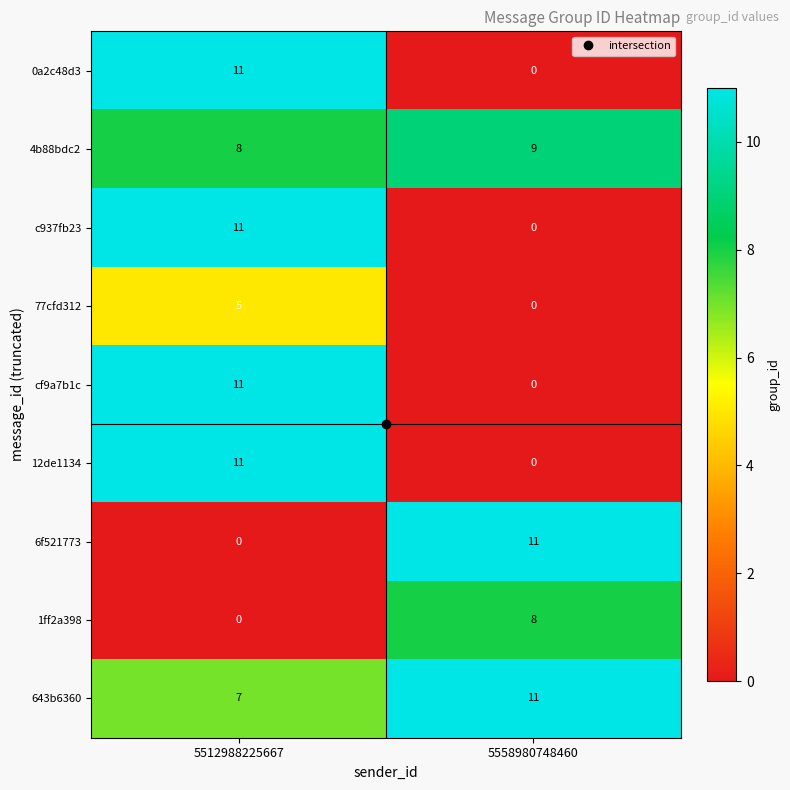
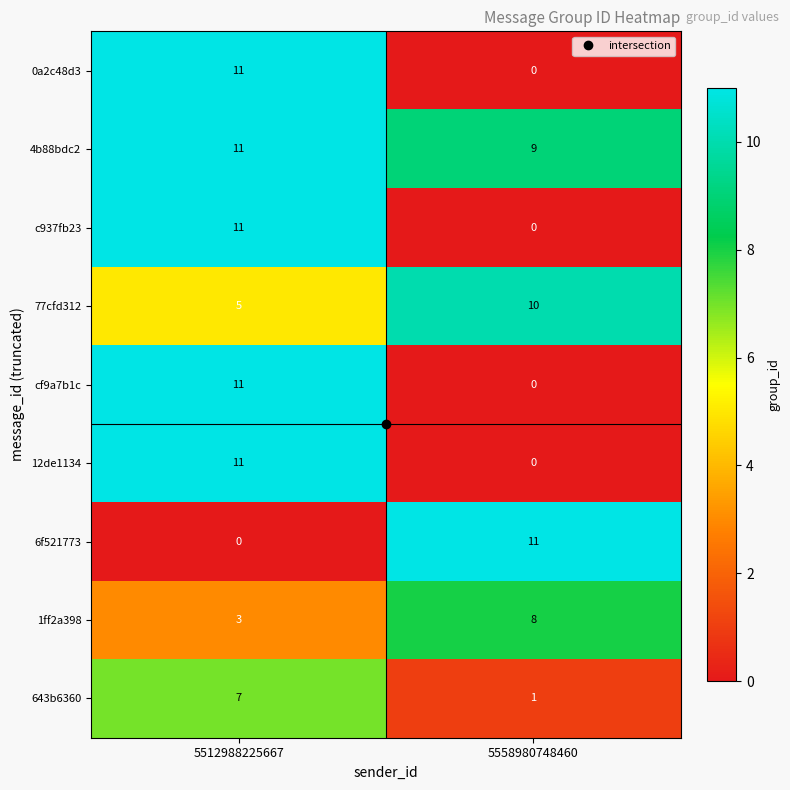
4b88bdc2, 5512988225667: 8 -> 11
77cfd312, 5558980748460: 0 -> 10
1ff2a398, 5512988225667: 0 -> 3
643b6360, 5558980748460: 11 -> 1
